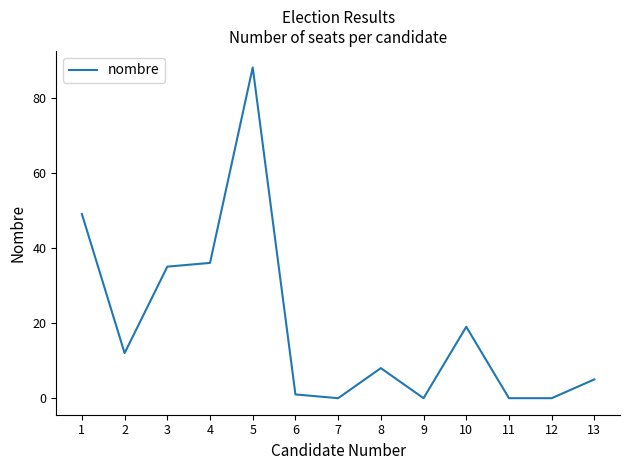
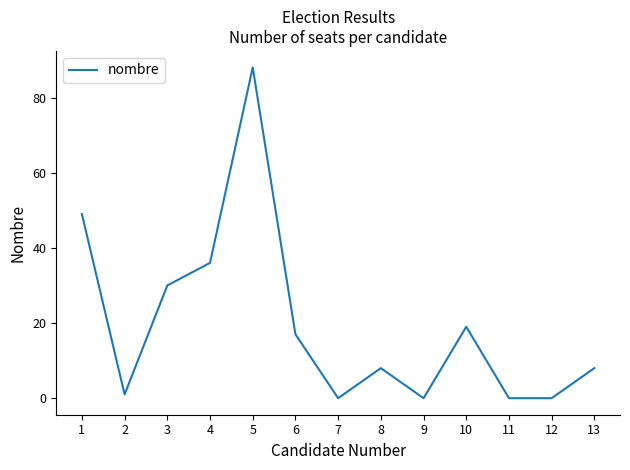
2: 12 -> 1
3: 35 -> 30
6: 1 -> 17
13: 5 -> 8
